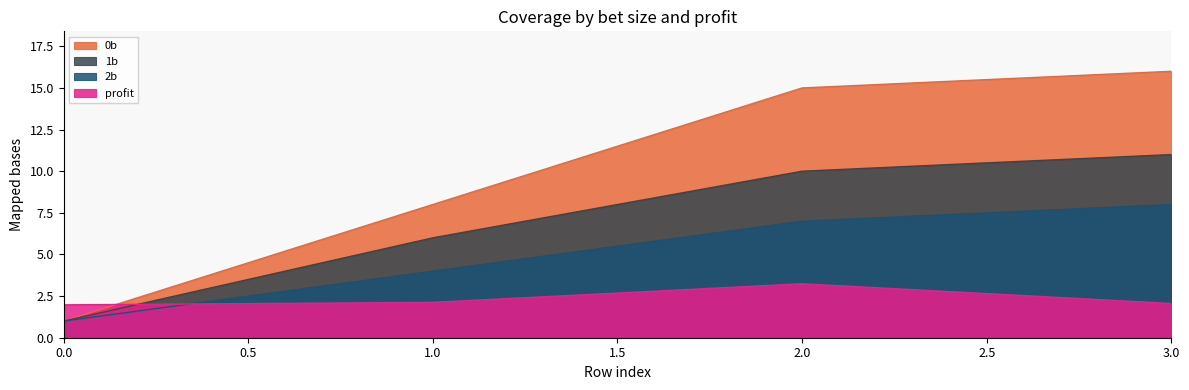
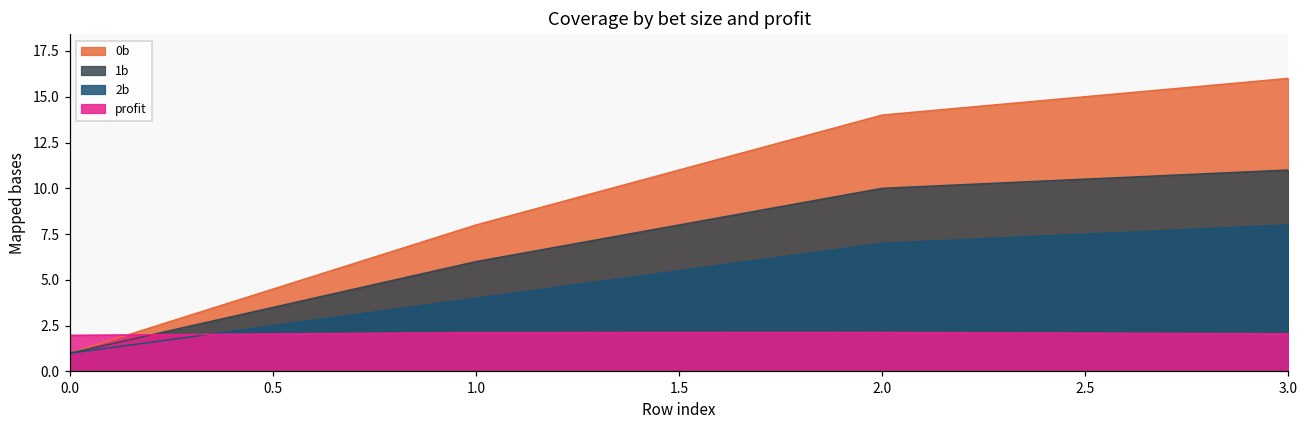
0b, 2.0: 15 -> 14
profit, 2.0: 3.2 -> 2.1
